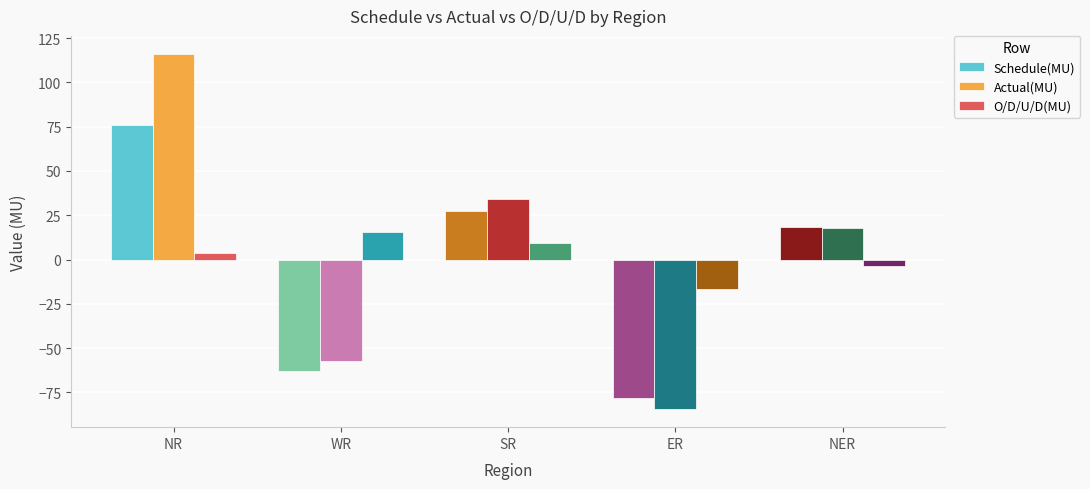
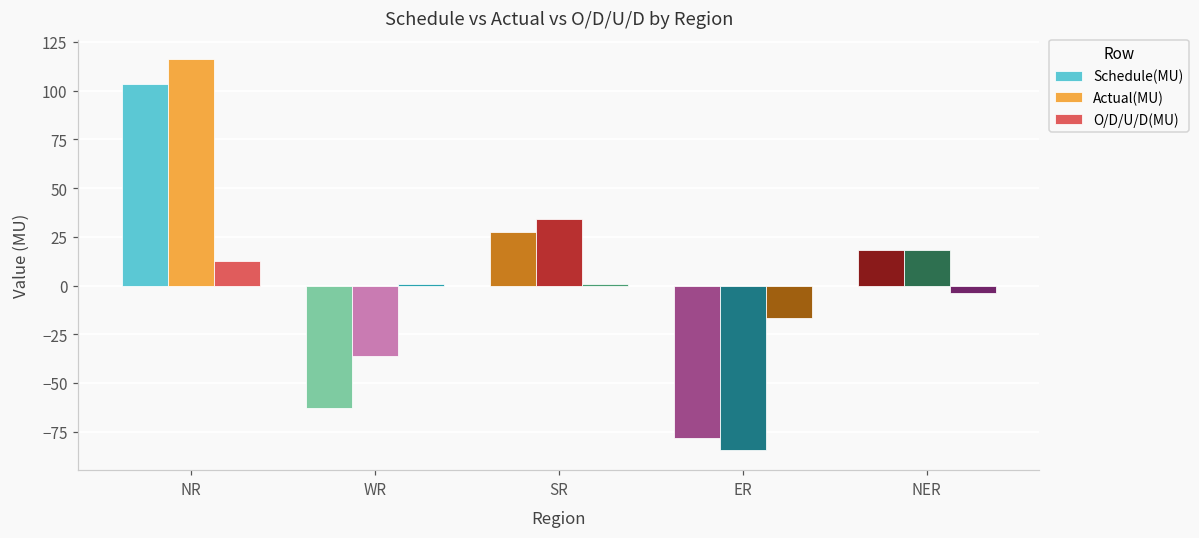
Schedule(MU), NR: 76 -> 104
O/D/U/D(MU), NR: 4 -> 13
Actual(MU), WR: -57 -> -36
O/D/U/D(MU), WR: 15 -> 1
O/D/U/D(MU), SR: 9 -> 1
